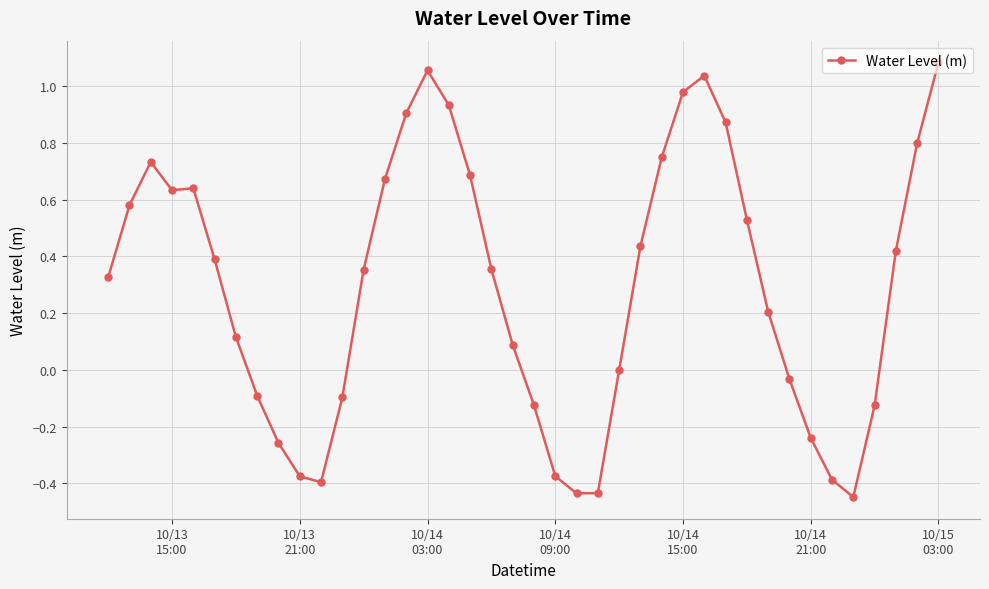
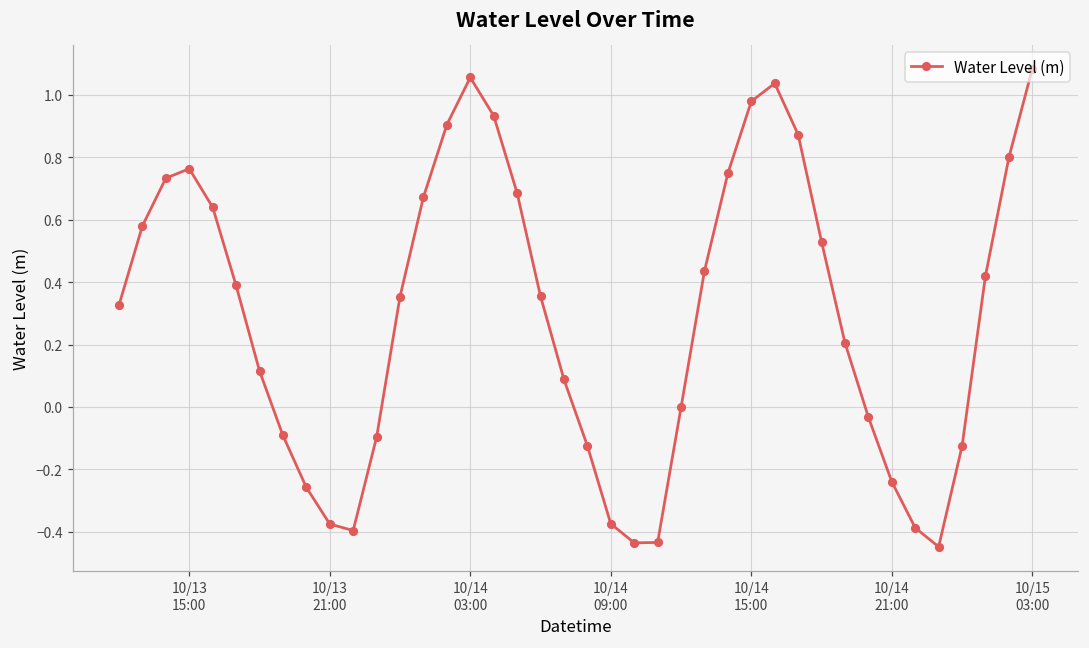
10/13 15:00: 0.63 -> 0.76
